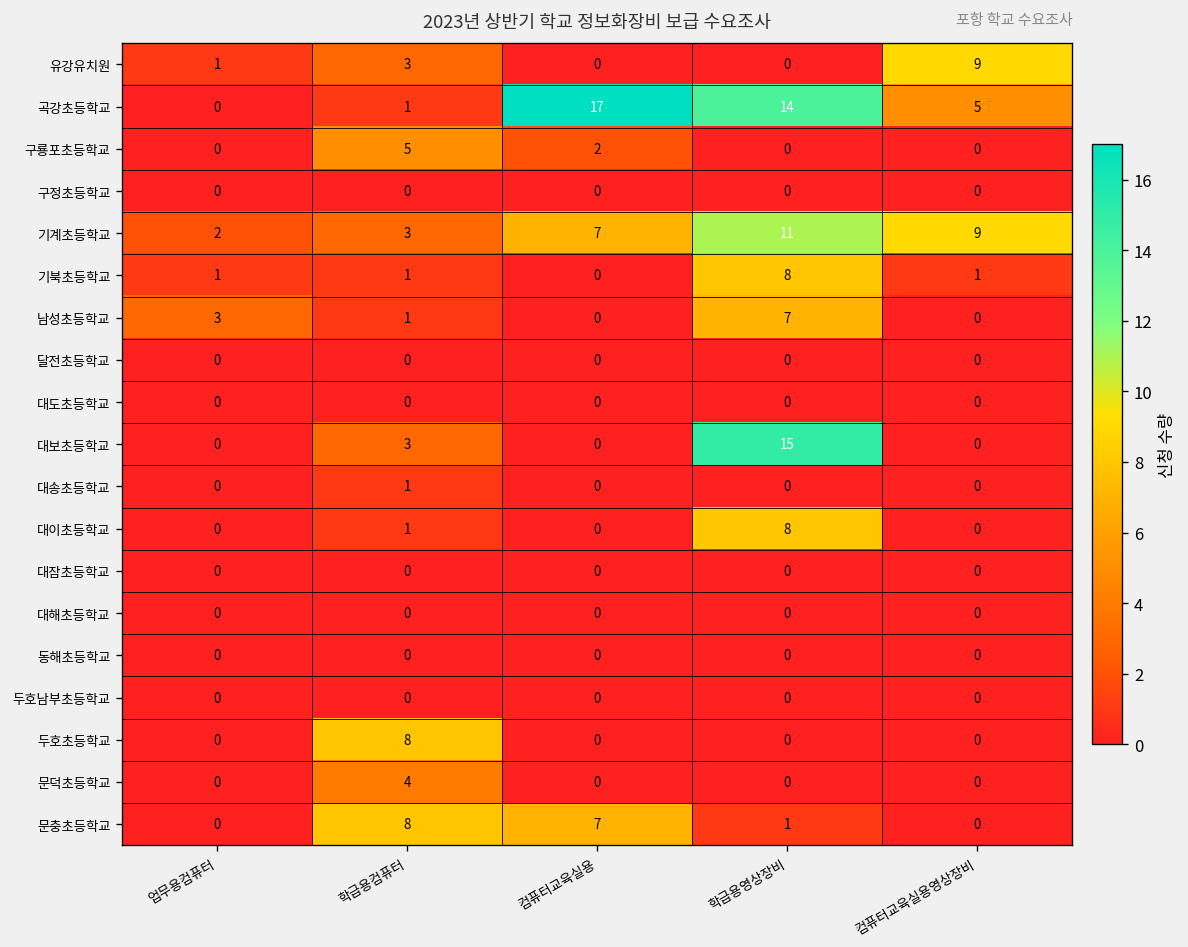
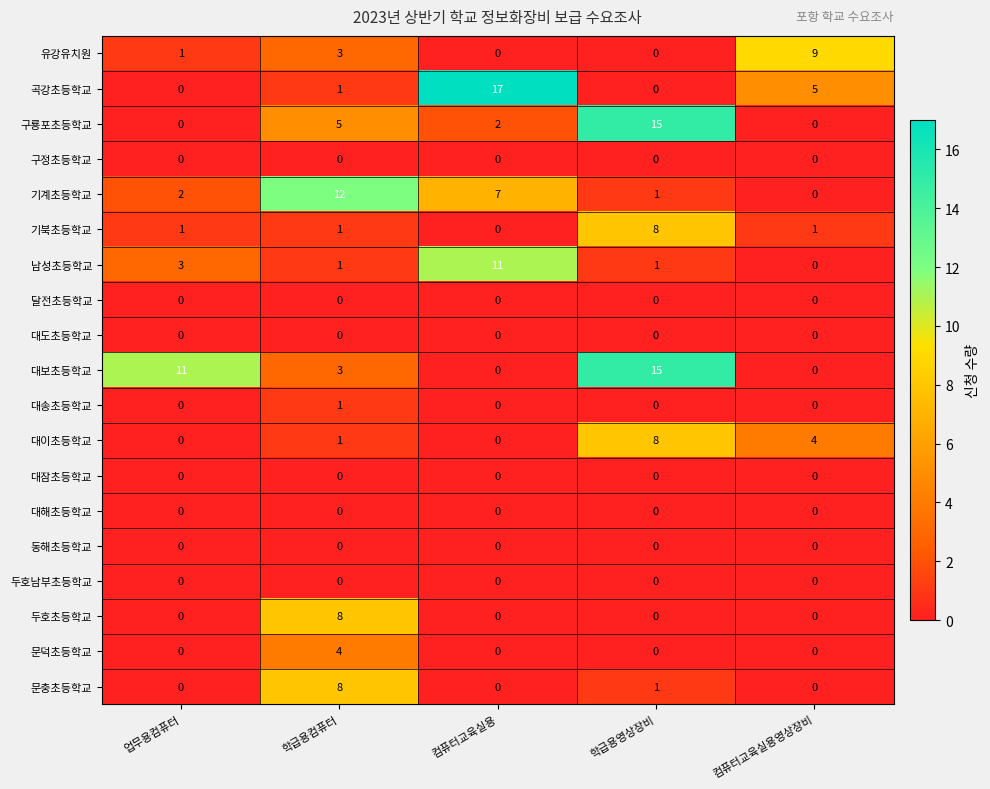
곡강초등학교, 학급용영상장비: 14 -> 0
구룡포초등학교, 학급용영상장비: 0 -> 15
기계초등학교, 학급용컴퓨터: 3 -> 12
기계초등학교, 학급용영상장비: 11 -> 1
기계초등학교, 컴퓨터교육실용영상장비: 9 -> 0
남성초등학교, 컴퓨터교육실용: 0 -> 11
남성초등학교, 학급용영상장비: 7 -> 1
대보초등학교, 업무용컴퓨터: 0 -> 11
대이초등학교, 컴퓨터교육실용영상장비: 0 -> 4
문충초등학교, 컴퓨터교육실용: 7 -> 0
